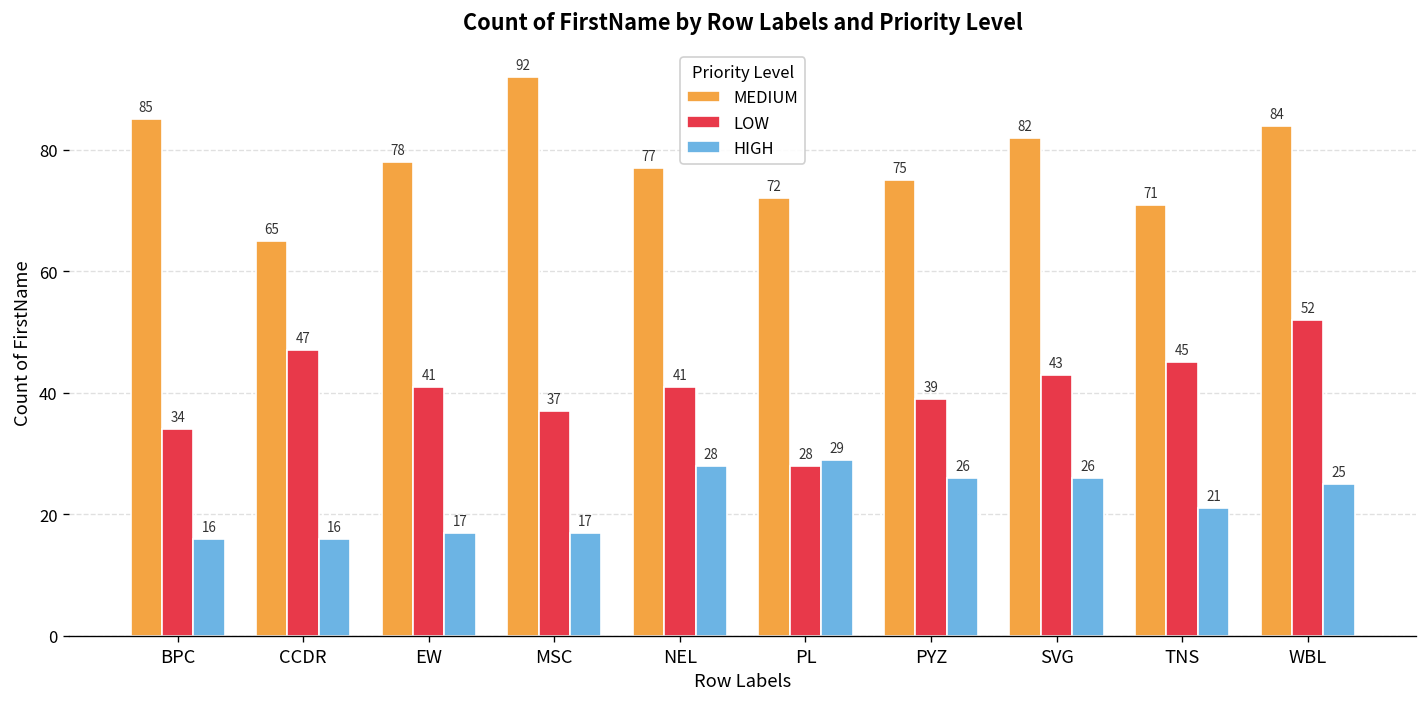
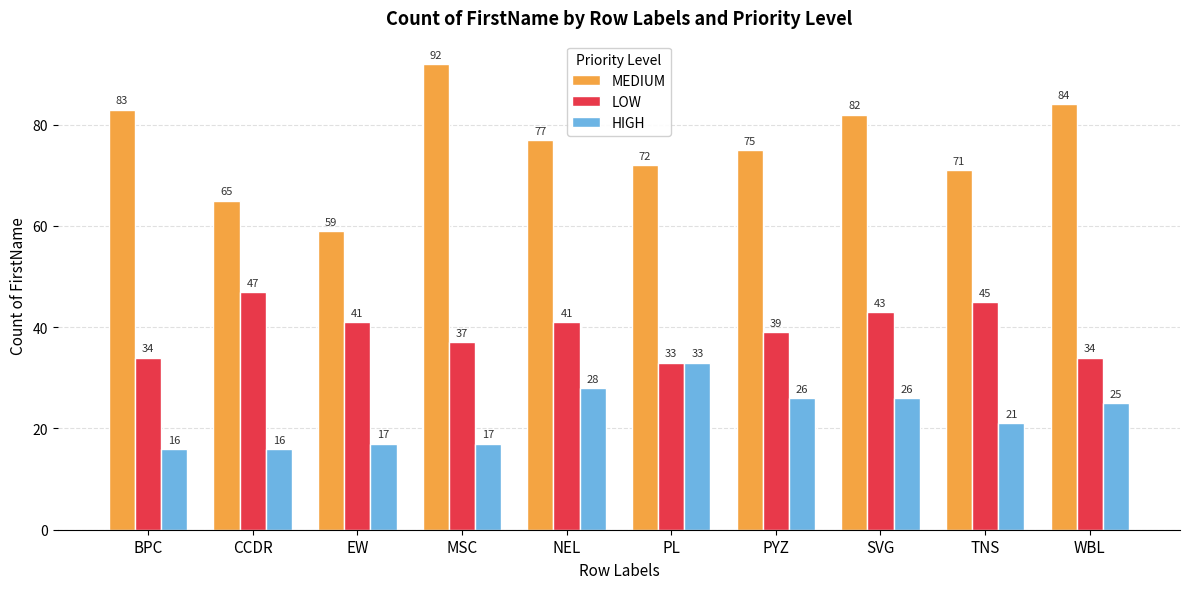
MEDIUM, BPC: 85 -> 83
MEDIUM, EW: 78 -> 59
LOW, PL: 28 -> 33
HIGH, PL: 29 -> 33
LOW, WBL: 52 -> 34
